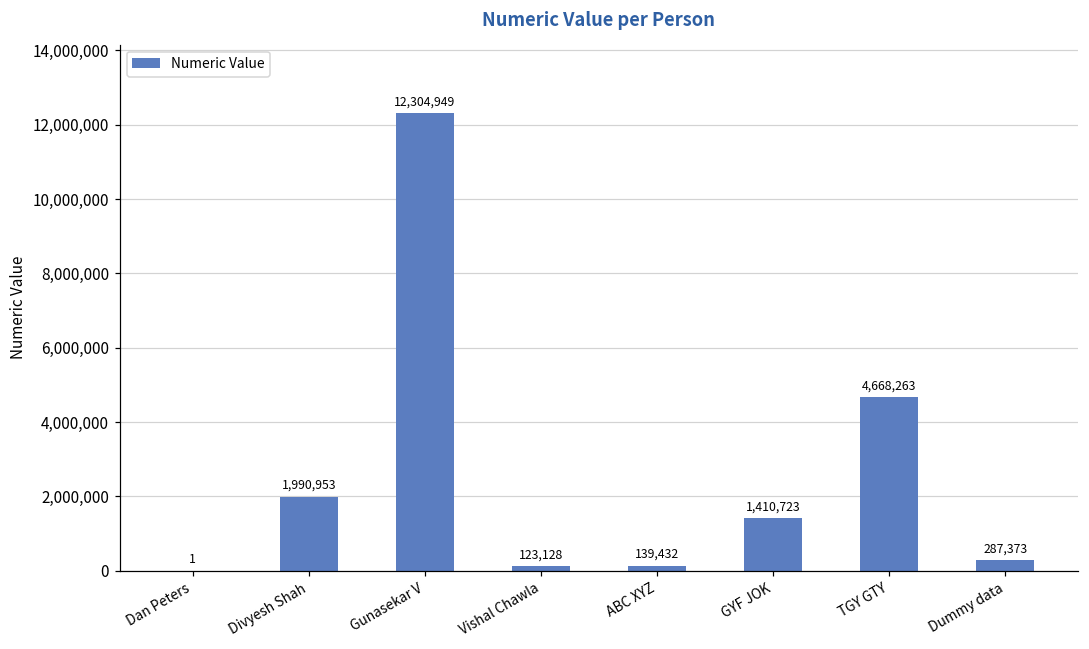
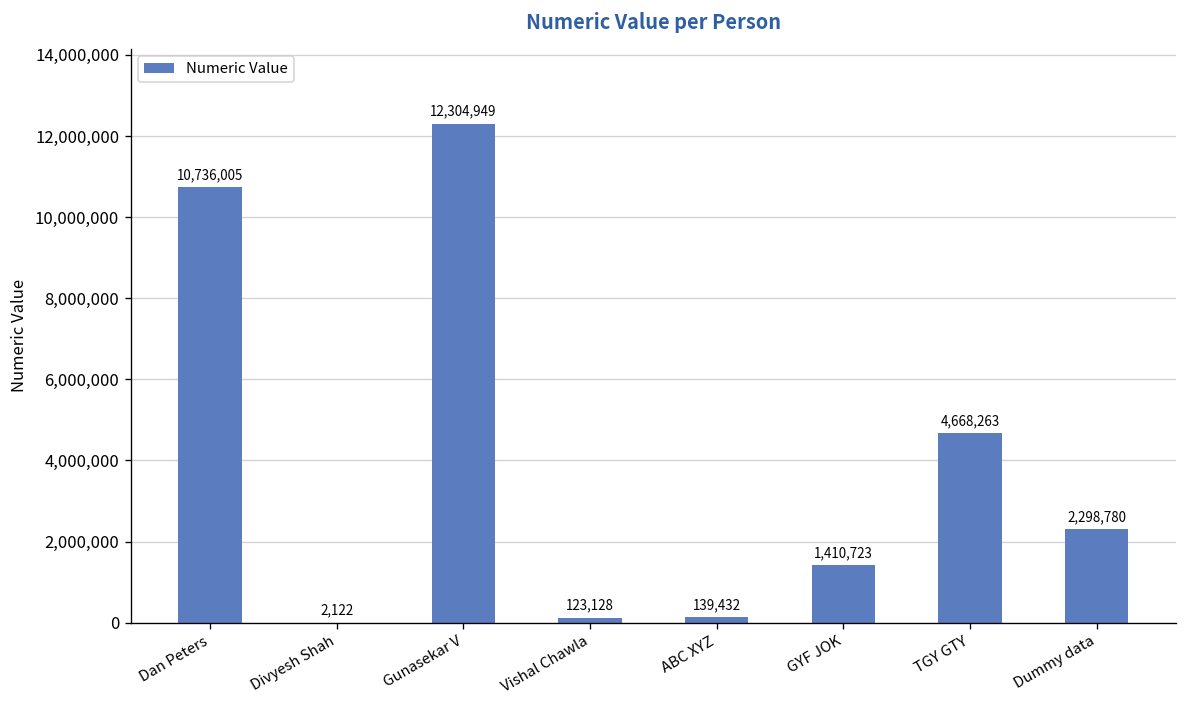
Dan Peters: 1 -> 10,736,005
Divyesh Shah: 1,990,953 -> 2,122
Dummy data: 287,373 -> 2,298,780
